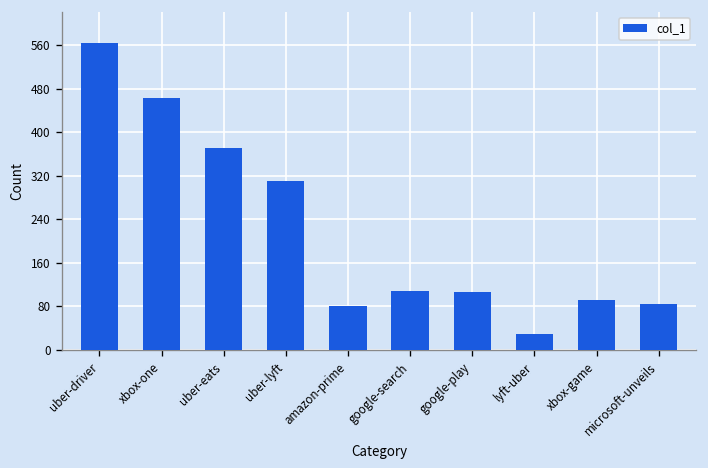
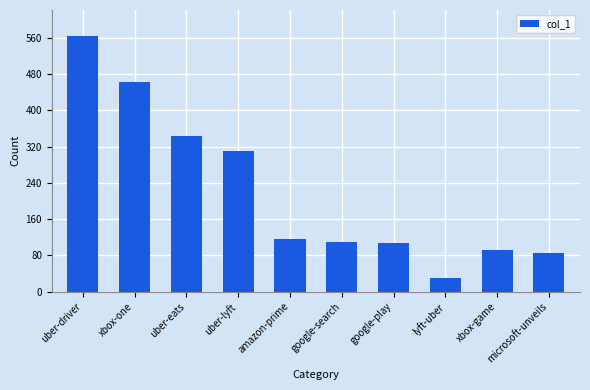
uber-eats: 370 -> 340
amazon-prime: 80 -> 120
